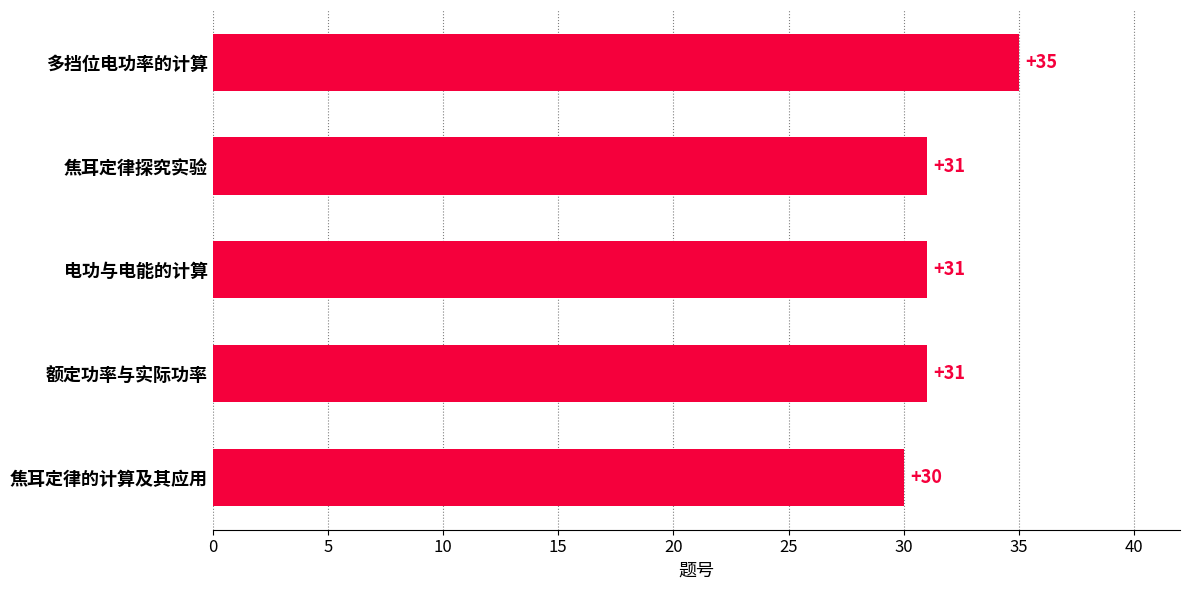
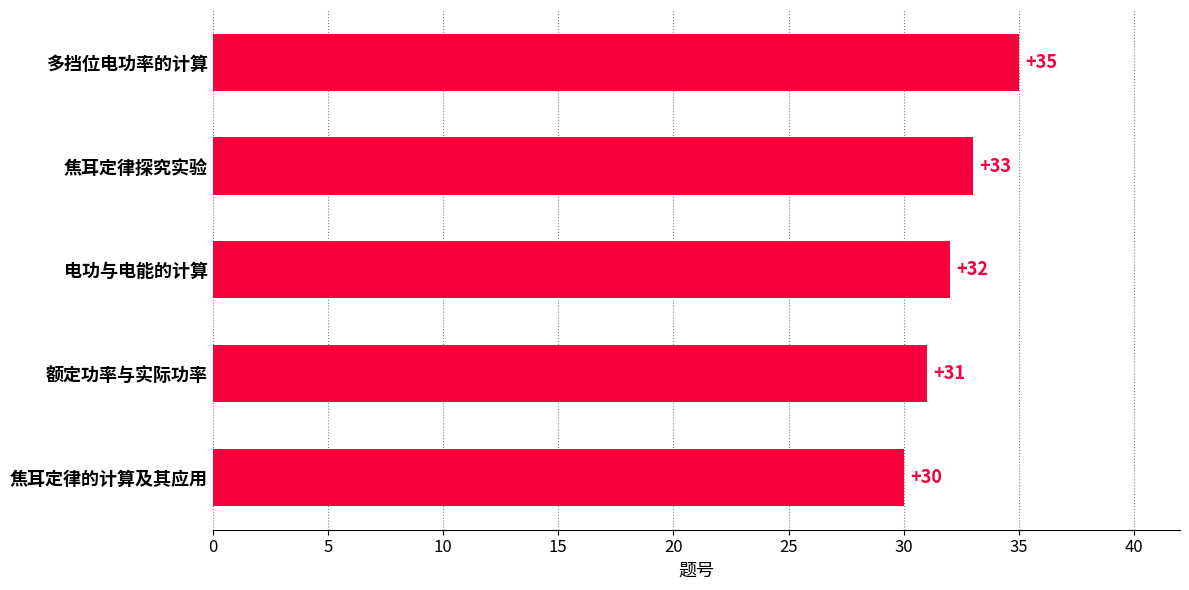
焦耳定律探究实验: +31 -> +33
电功与电能的计算: +31 -> +32
